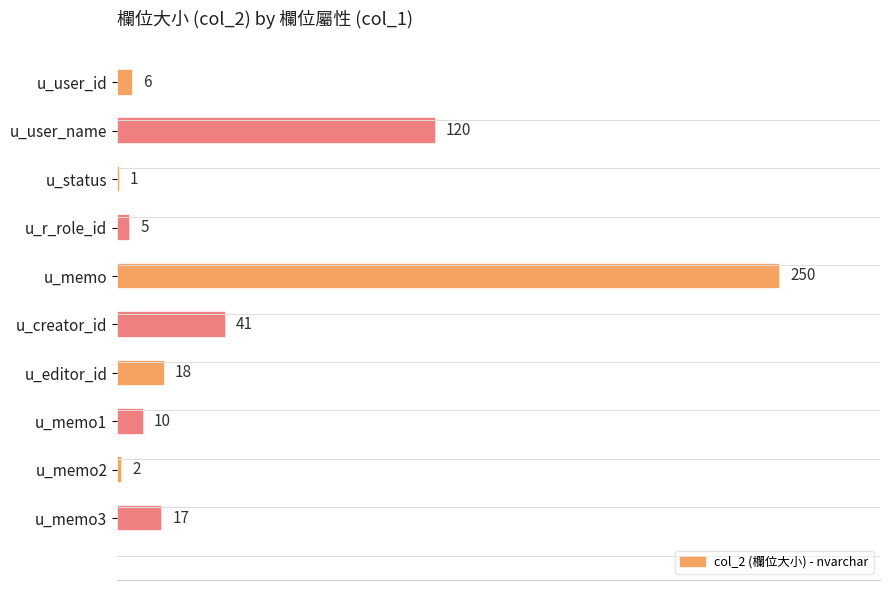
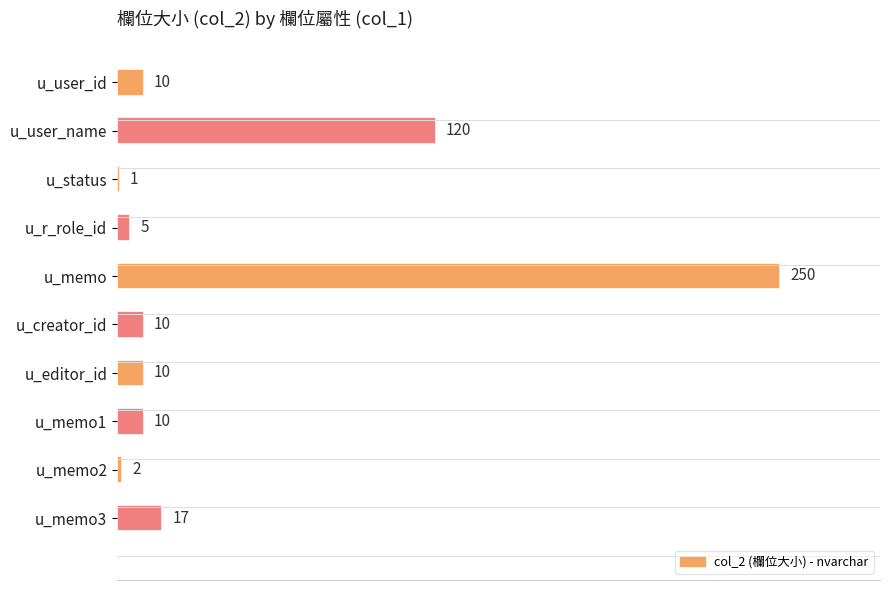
u_user_id: 6 -> 10
u_creator_id: 41 -> 10
u_editor_id: 18 -> 10
